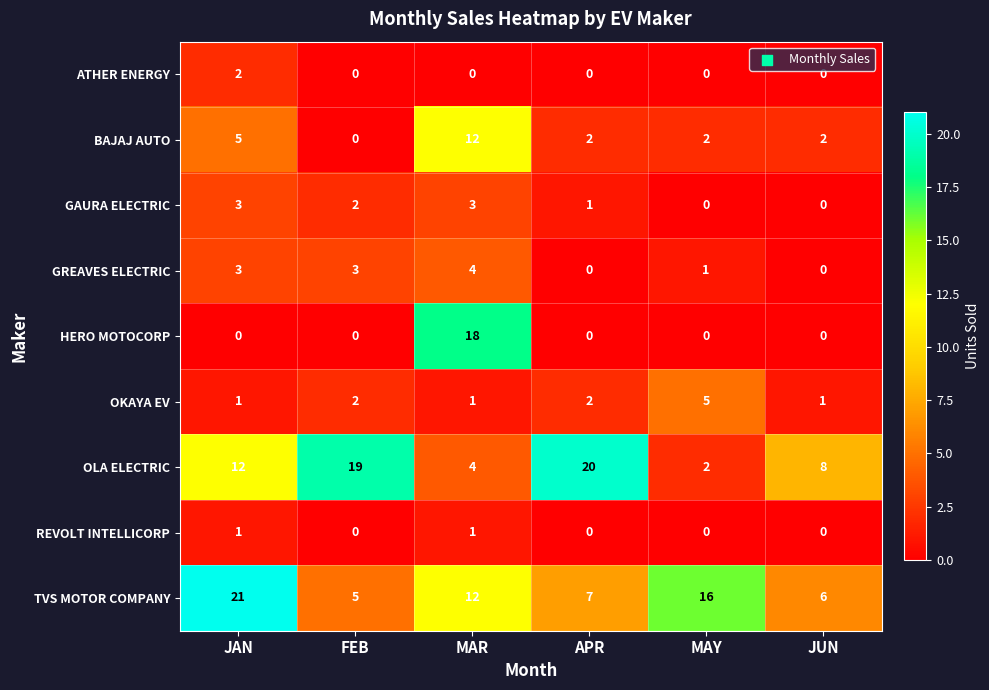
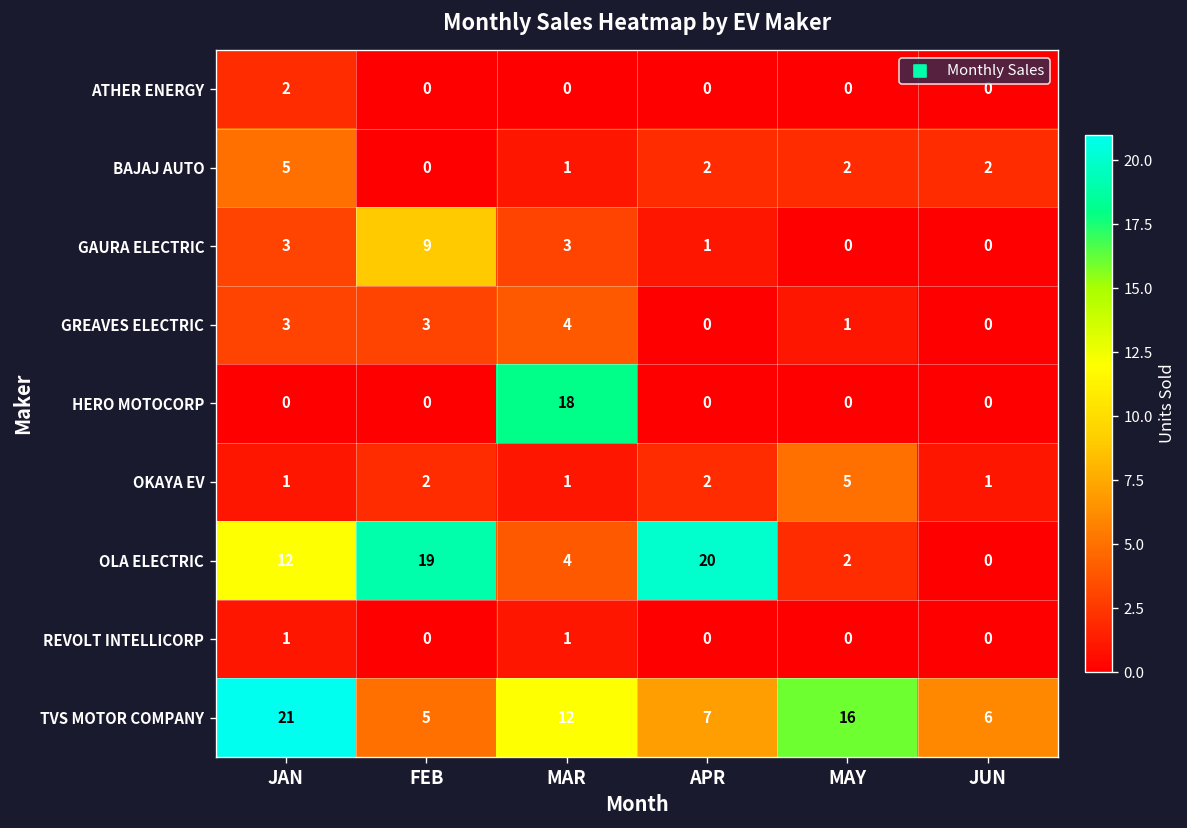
BAJAJ AUTO, MAR: 12 -> 1
GAURA ELECTRIC, FEB: 2 -> 9
OLA ELECTRIC, JUN: 8 -> 0
